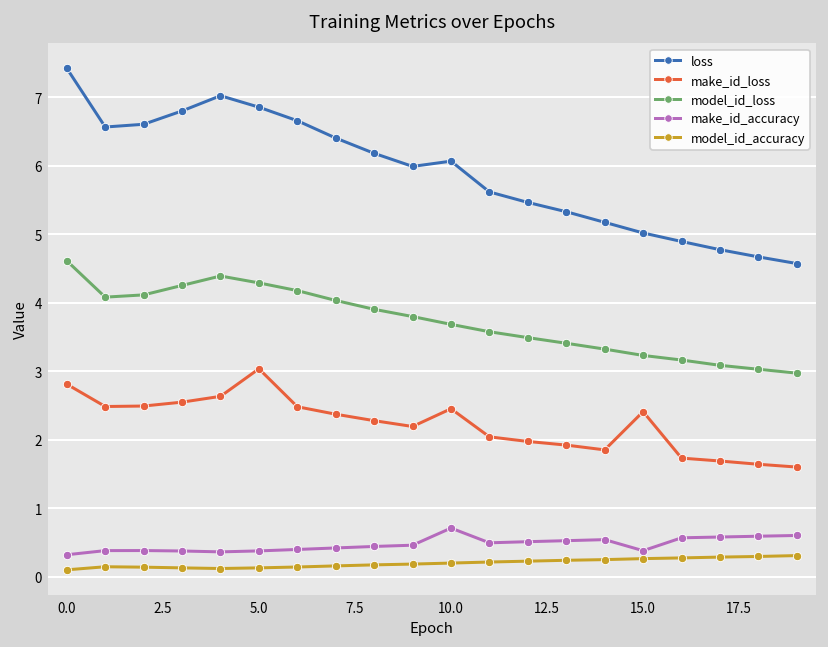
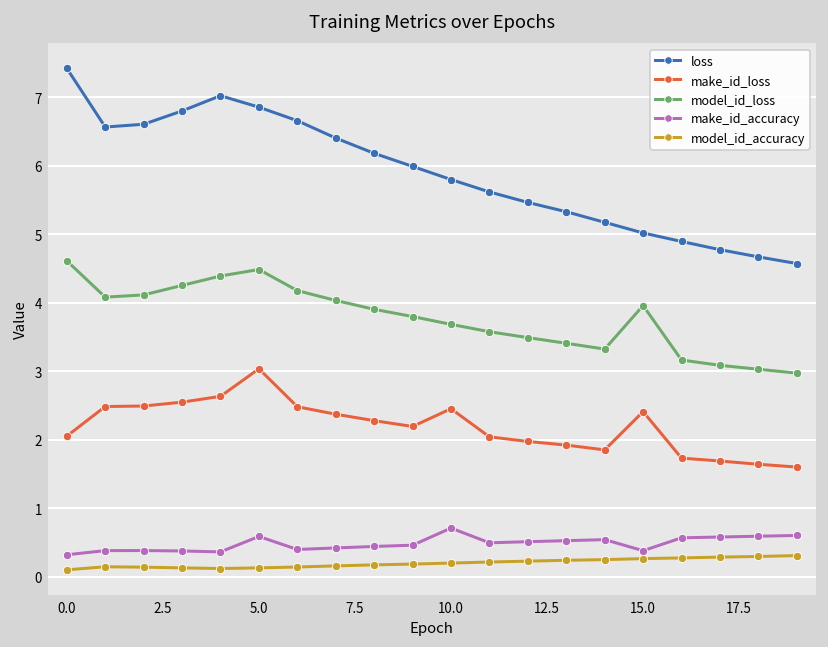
make_id_loss, 0.0: 2.8 -> 2.1
model_id_loss, 5.0: 4.3 -> 4.5
make_id_accuracy, 5.0: 0.4 -> 0.6
loss, 10.0: 6.1 -> 5.8
model_id_loss, 15.0: 3.2 -> 4.0
